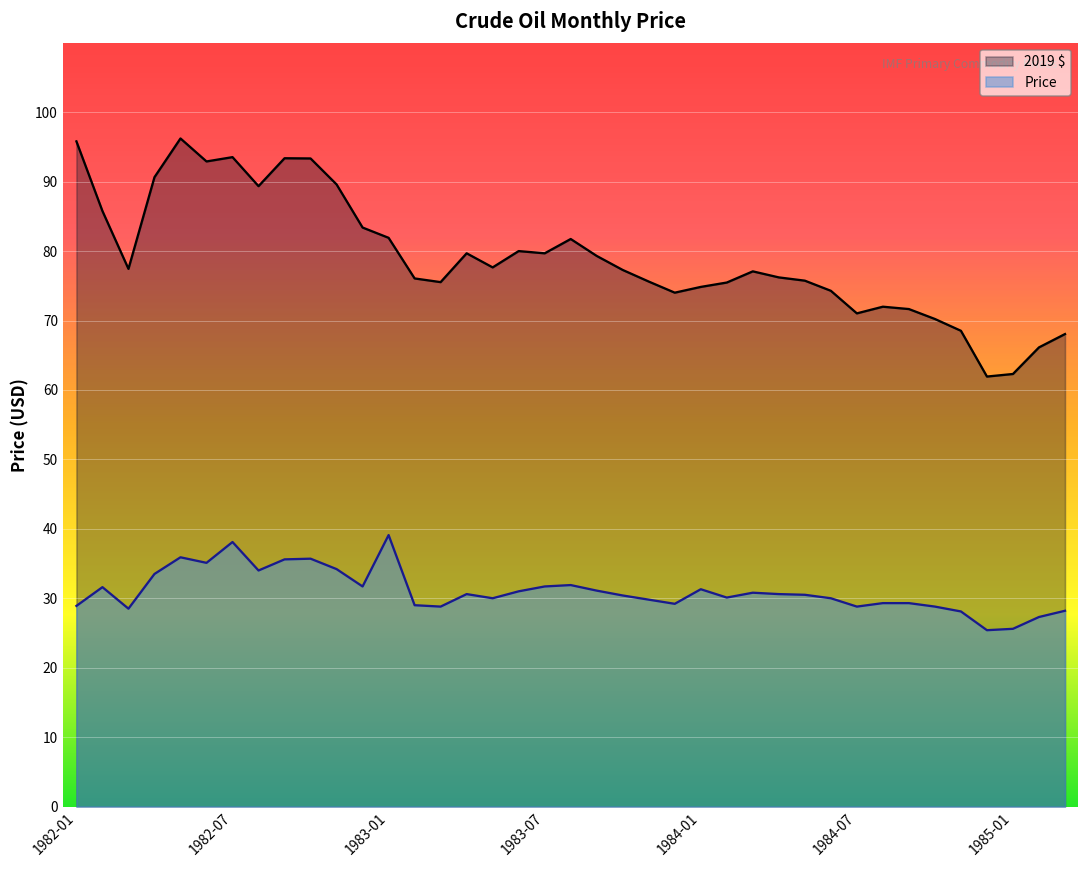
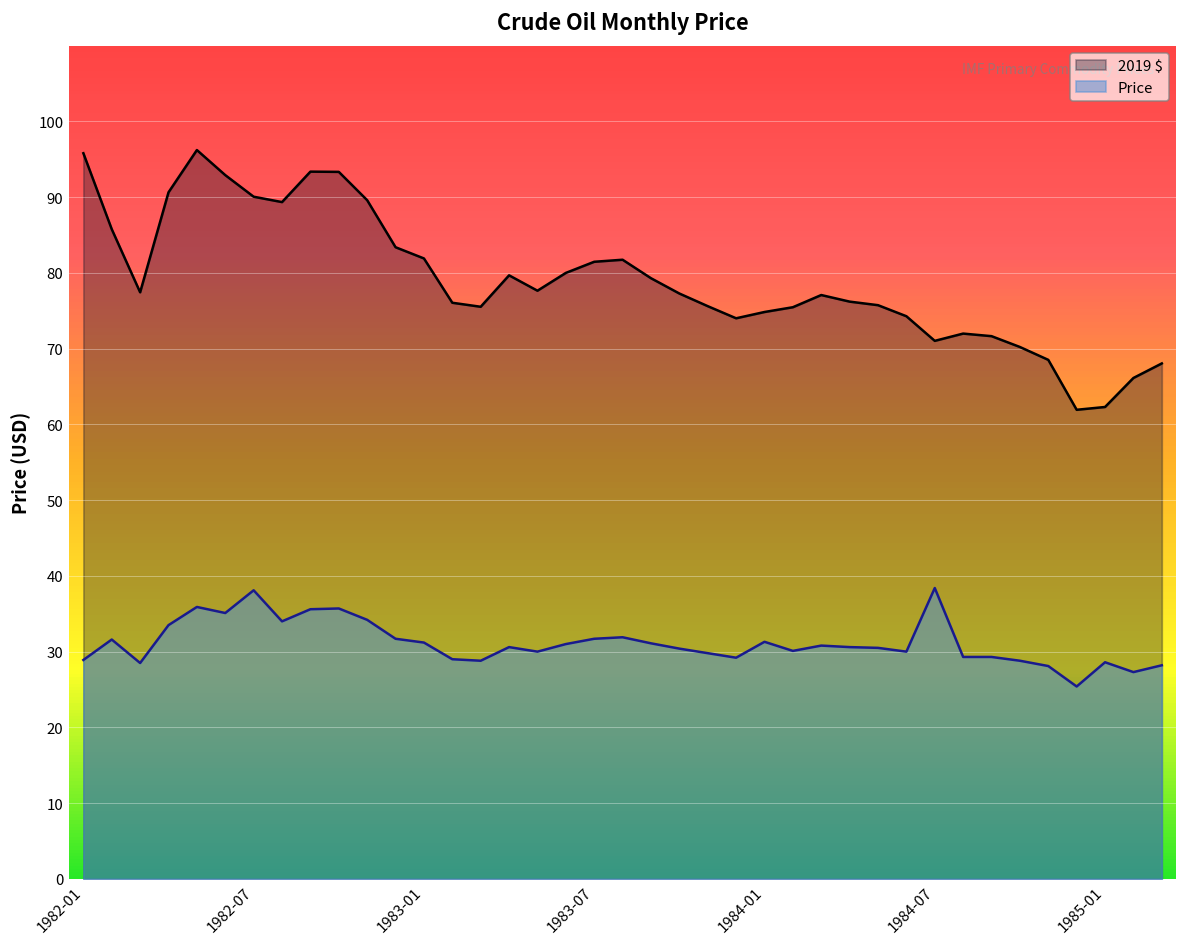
2019 $, 1982-07: 94 -> 90
Price, 1983-01: 39 -> 31
2019 $, 1983-07: 80 -> 81
Price, 1984-07: 29 -> 38
Price, 1985-01: 26 -> 29
